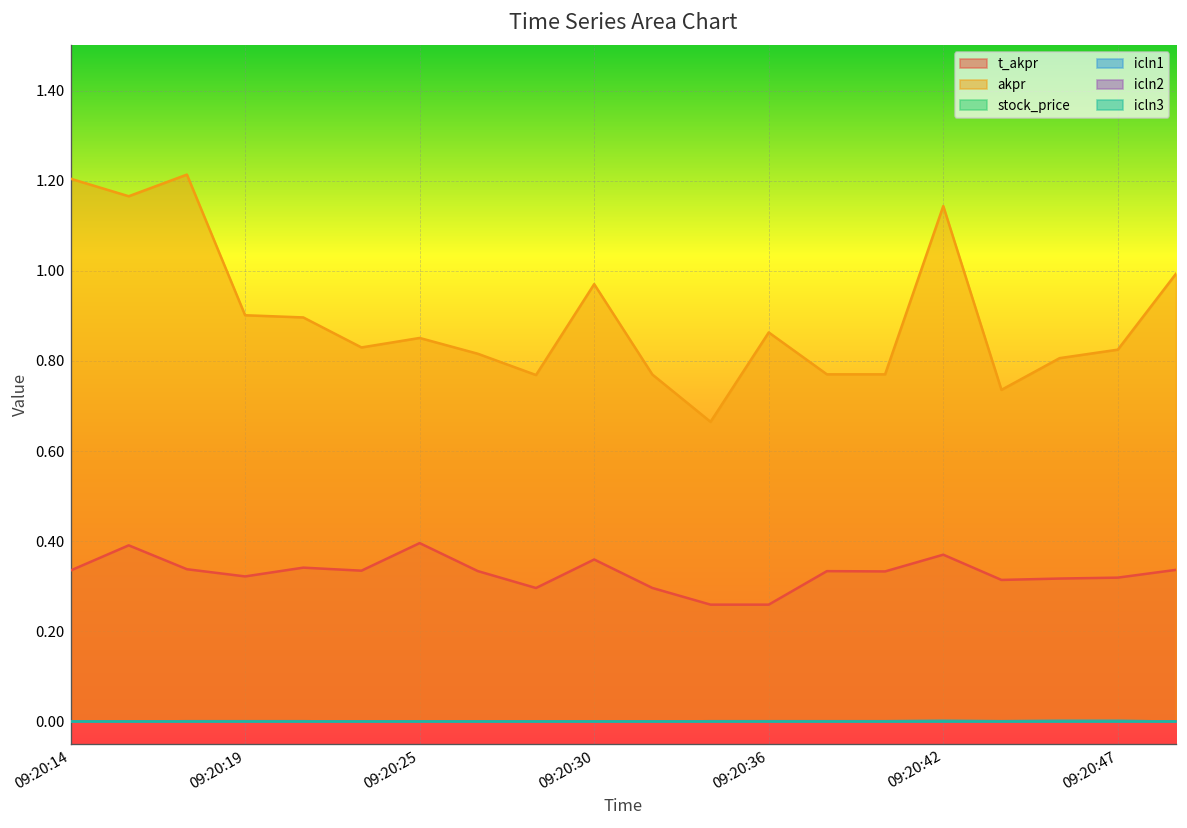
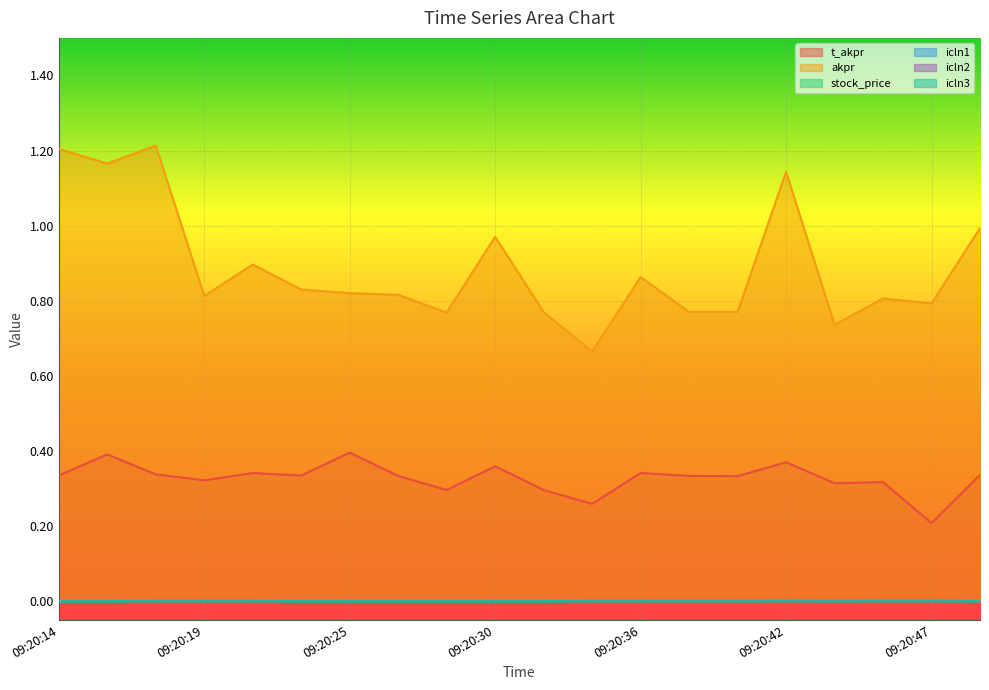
akpr, 09:20:19: 0.90 -> 0.81
akpr, 09:20:25: 0.85 -> 0.82
t_akpr, 09:20:36: 0.26 -> 0.34
t_akpr, 09:20:47: 0.32 -> 0.21
akpr, 09:20:47: 0.83 -> 0.79
